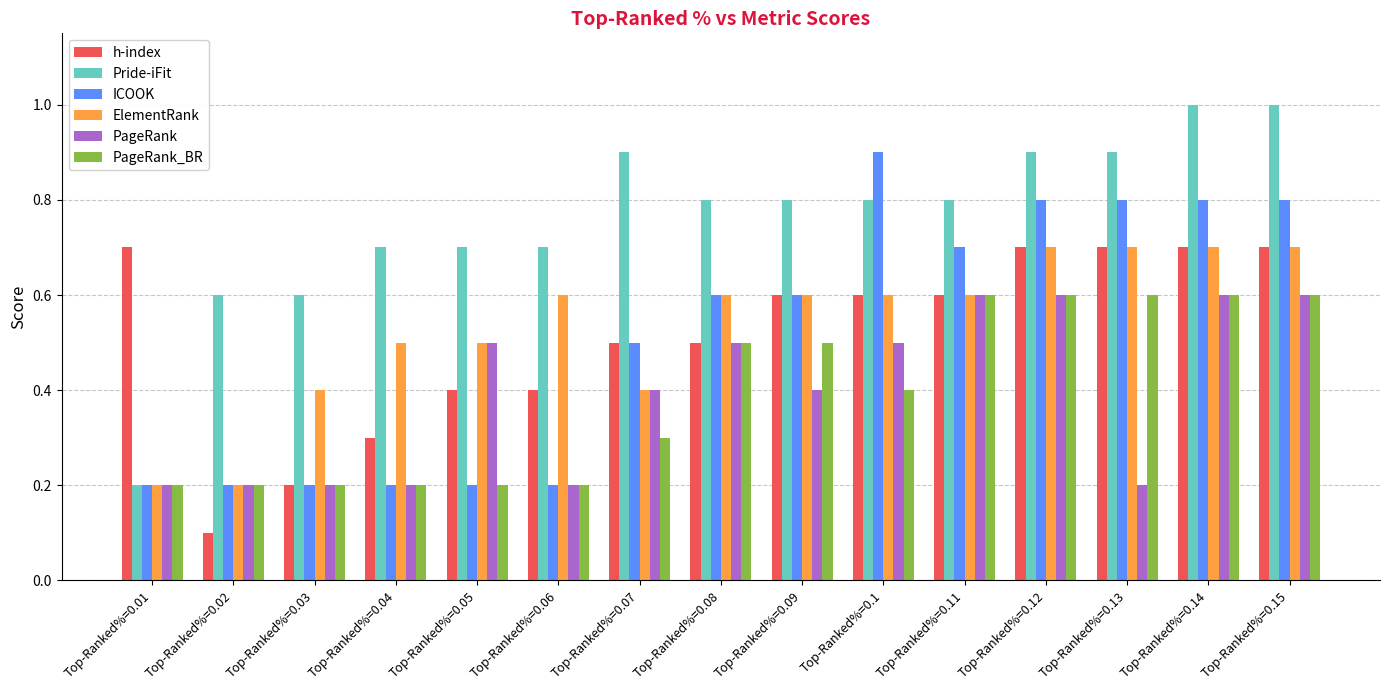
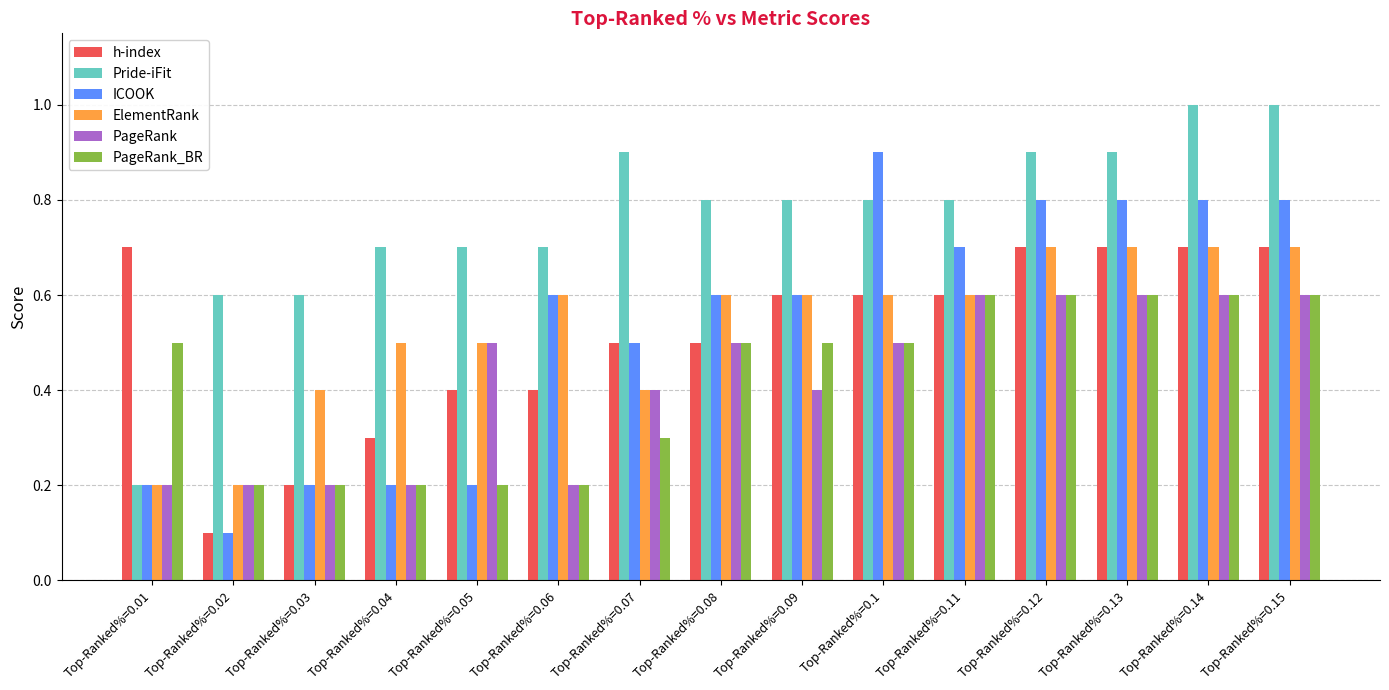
PageRank_BR, Top-Ranked%=0.01: 0.2 -> 0.5
ICOOK, Top-Ranked%=0.02: 0.2 -> 0.1
ICOOK, Top-Ranked%=0.06: 0.2 -> 0.6
PageRank_BR, Top-Ranked%=0.1: 0.4 -> 0.5
PageRank, Top-Ranked%=0.13: 0.2 -> 0.6
